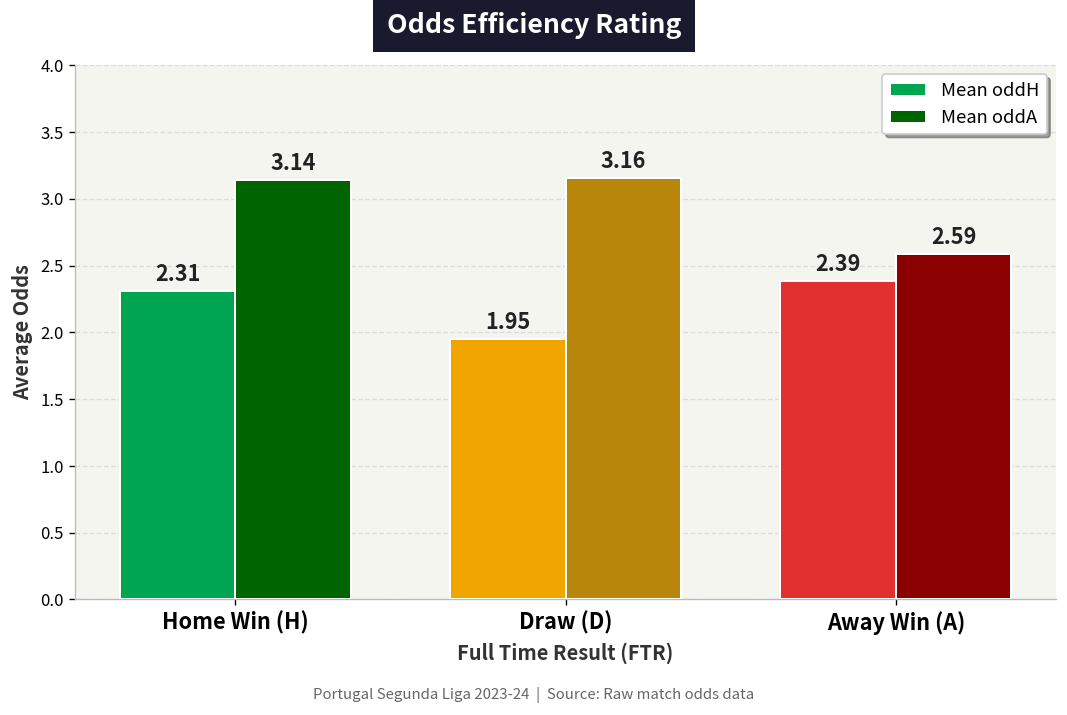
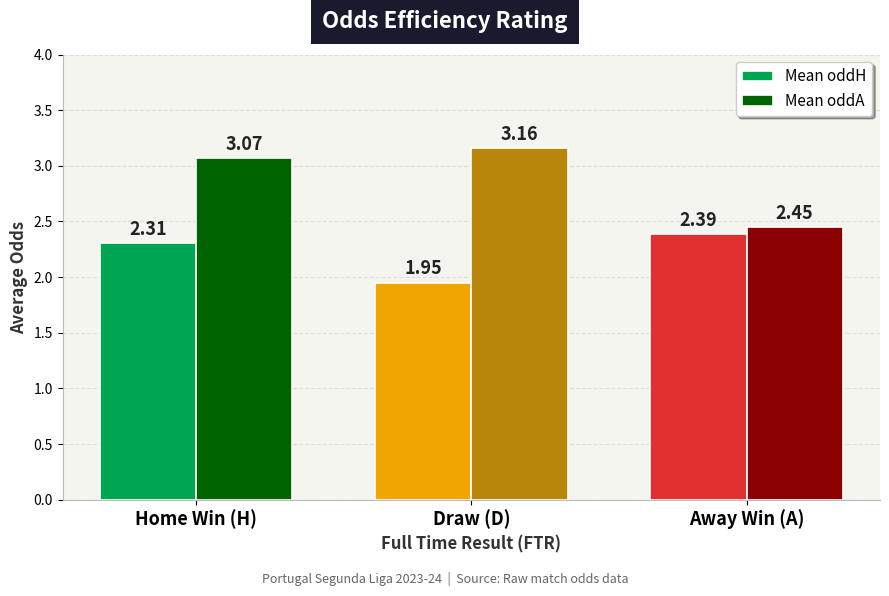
Mean oddA, Home Win (H): 3.14 -> 3.07
Mean oddA, Away Win (A): 2.59 -> 2.45
